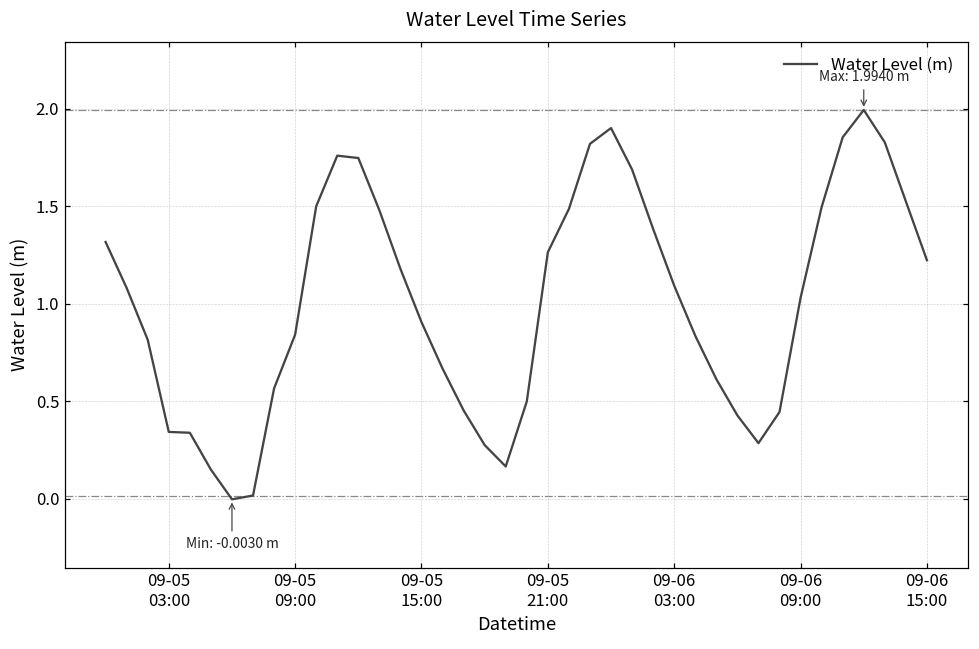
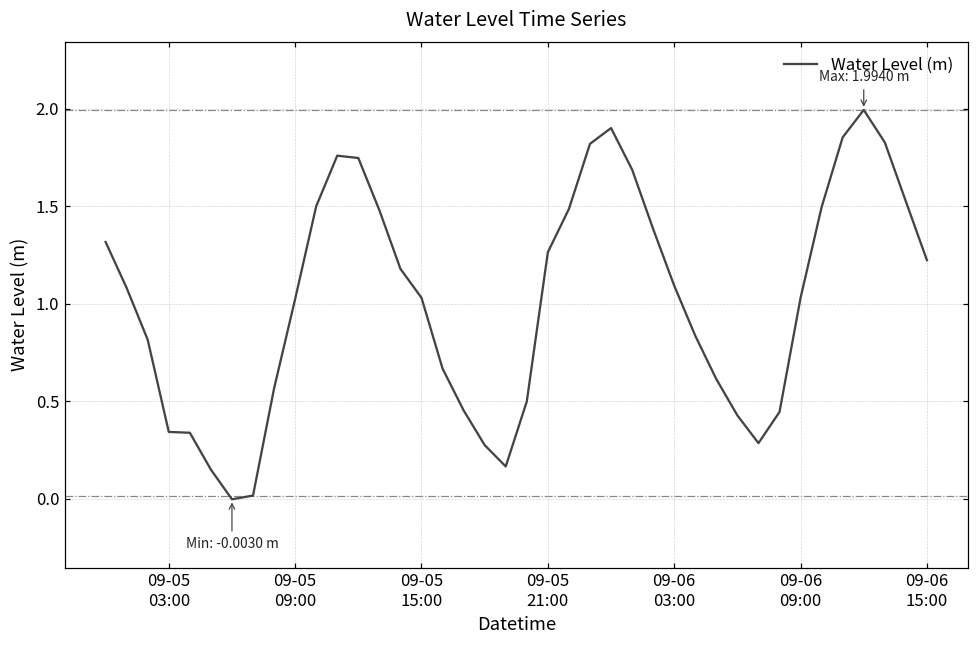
09-05 09:00: 0.84 -> 1.02
09-05 15:00: 0.91 -> 1.03
